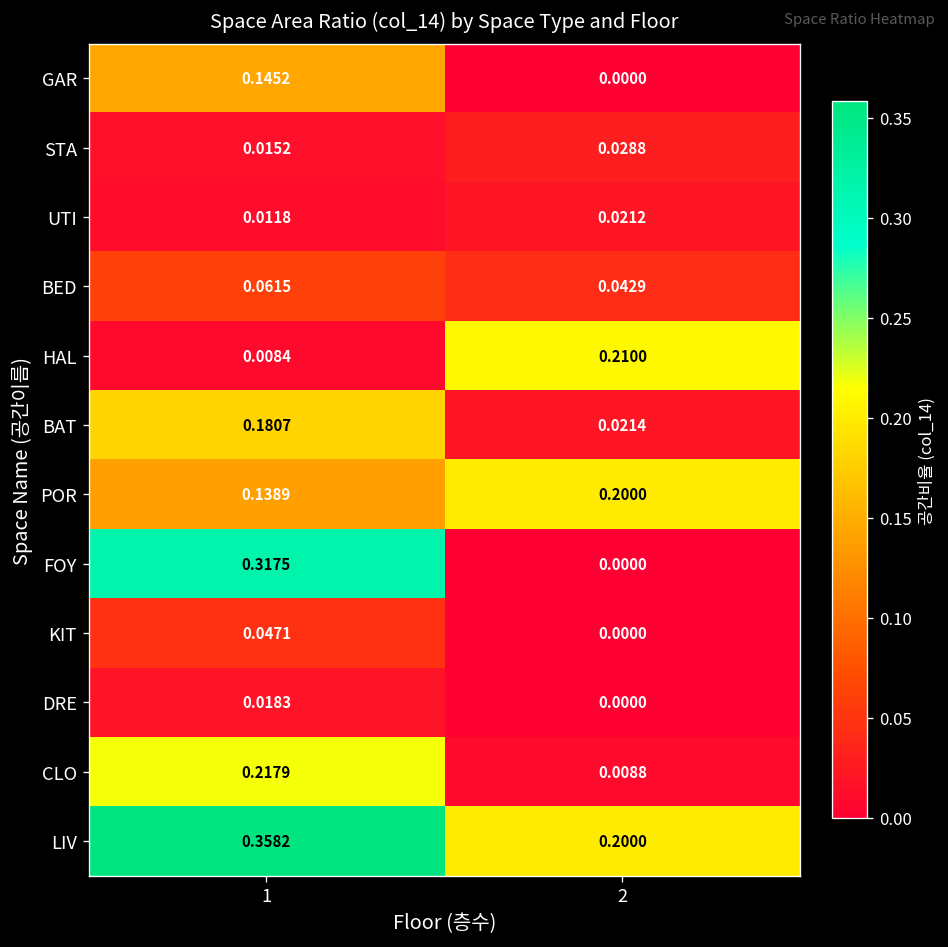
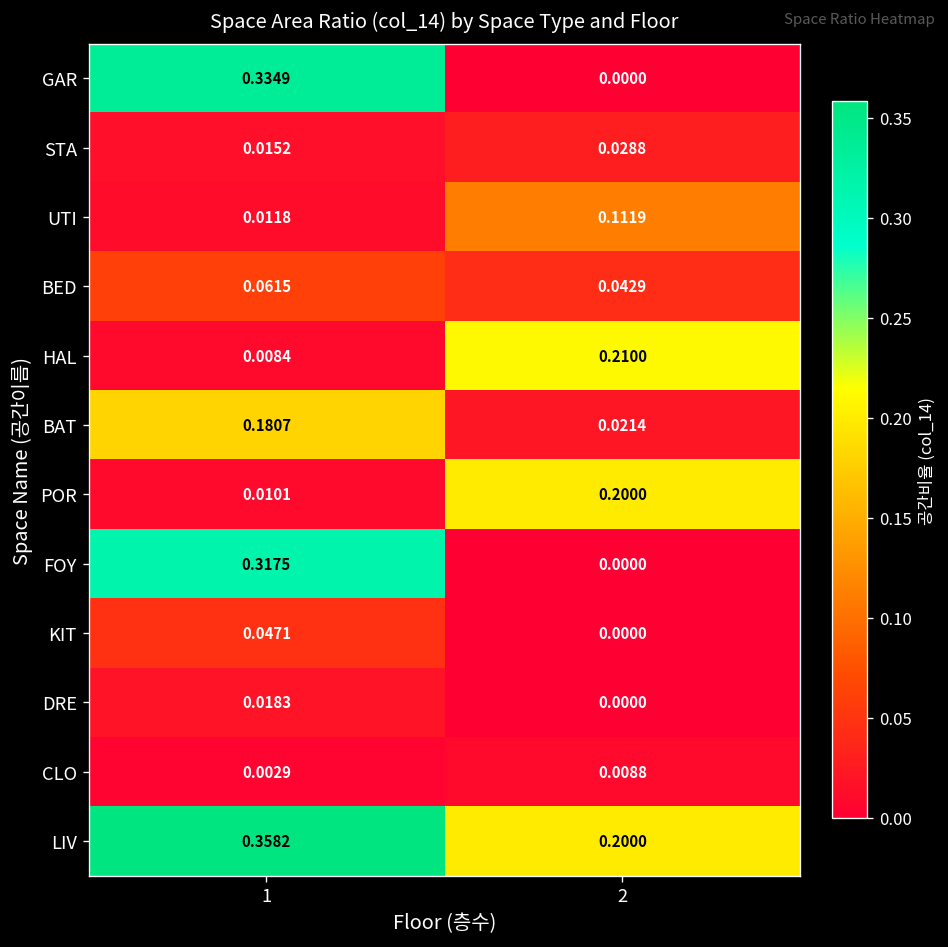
GAR, 1: 0.1452 -> 0.3349
UTI, 2: 0.0212 -> 0.1119
POR, 1: 0.1389 -> 0.0101
CLO, 1: 0.2179 -> 0.0029
